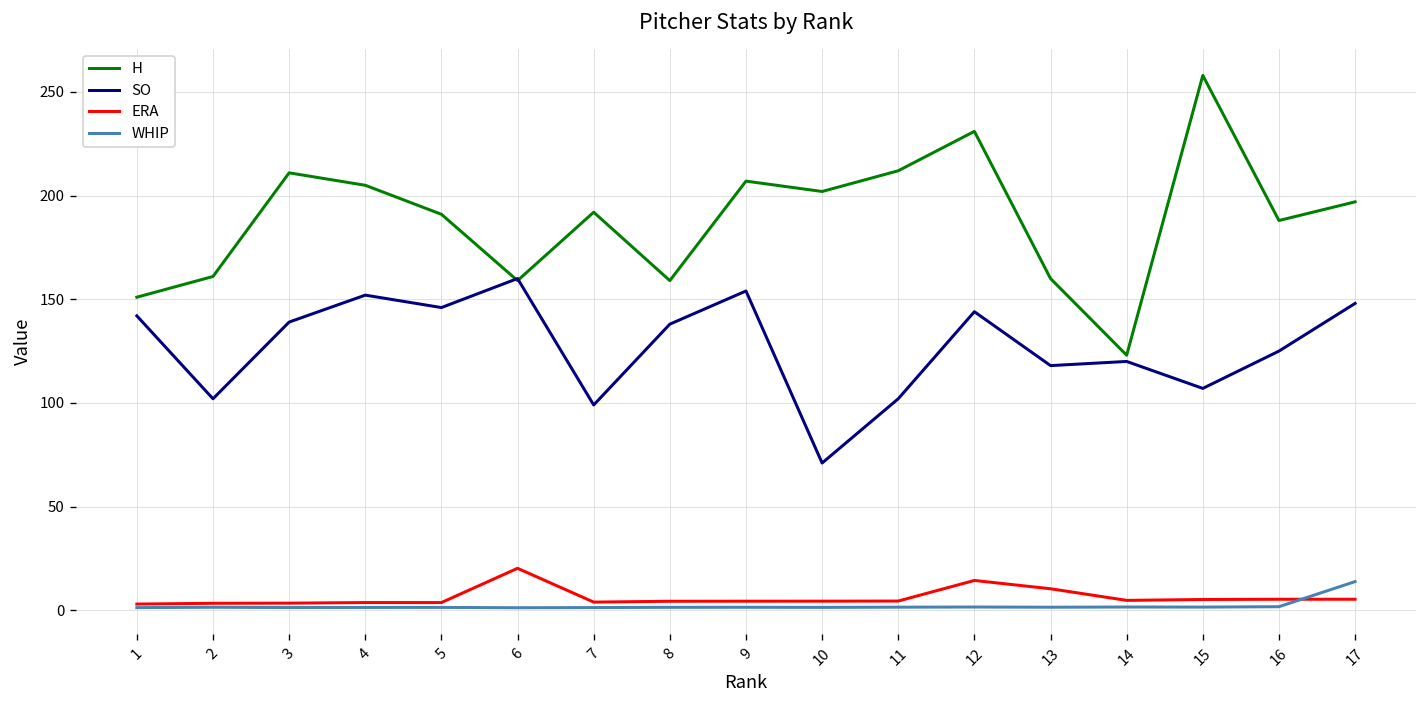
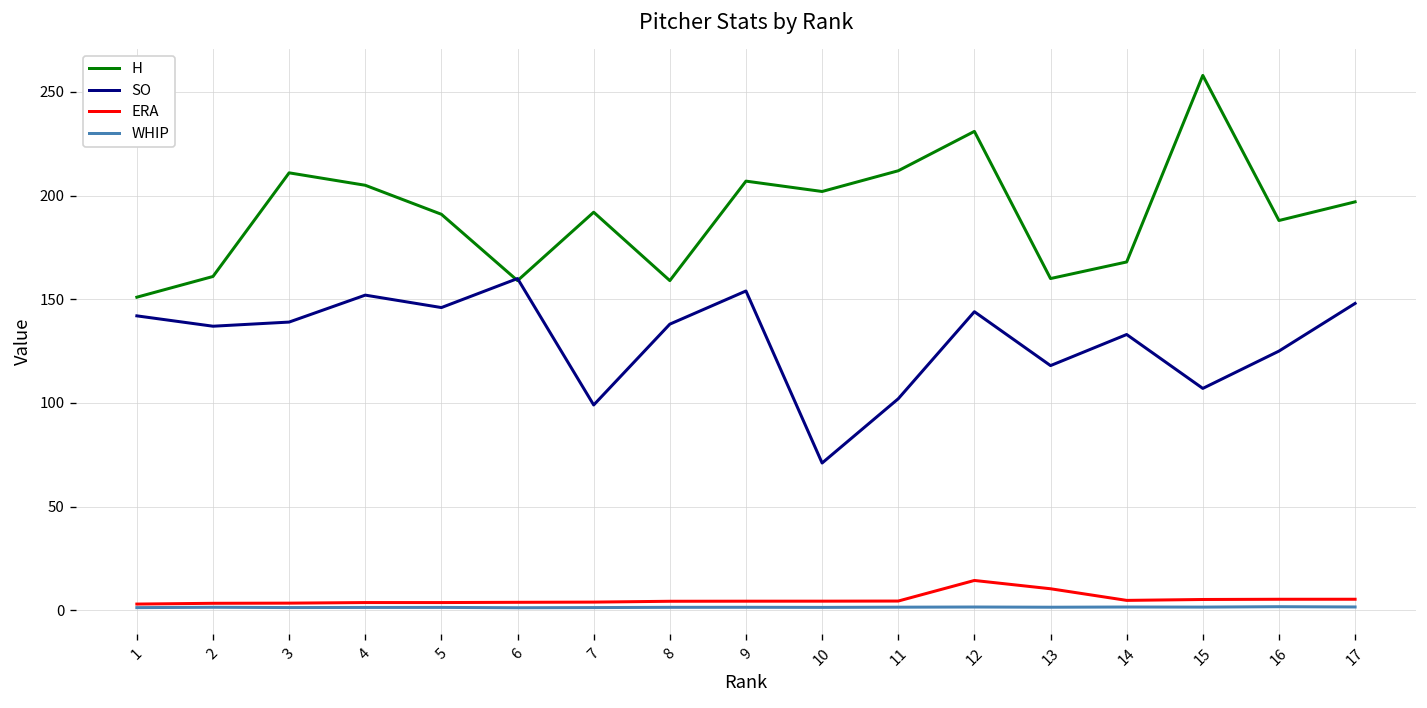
SO, 2: 102 -> 137
ERA, 6: 20 -> 4
H, 14: 123 -> 168
SO, 14: 120 -> 133
WHIP, 17: 14 -> 2
